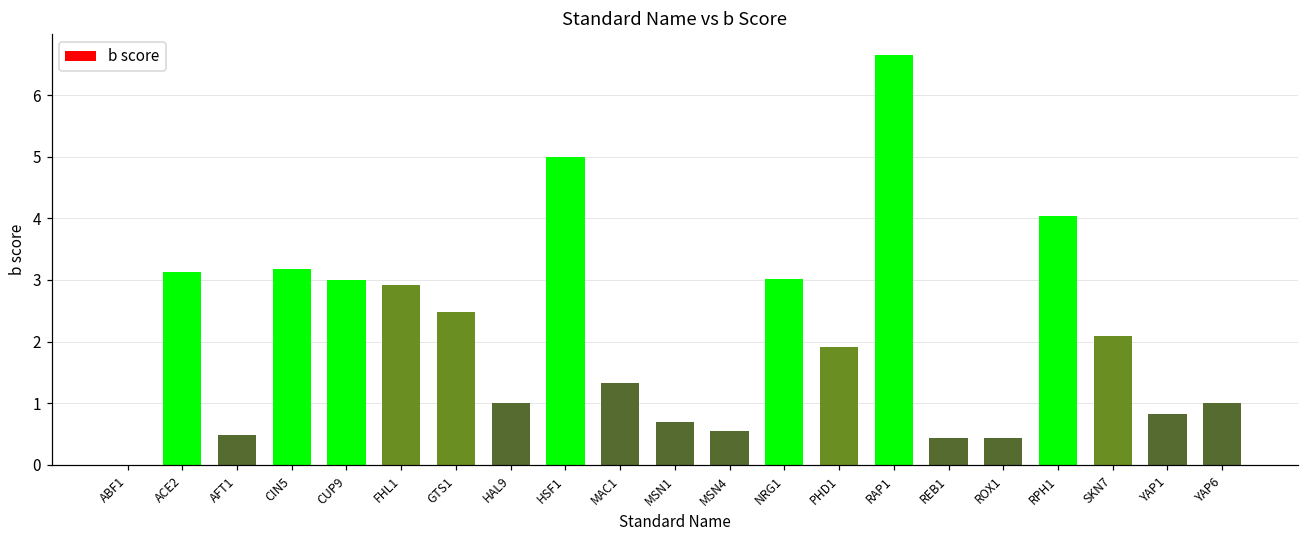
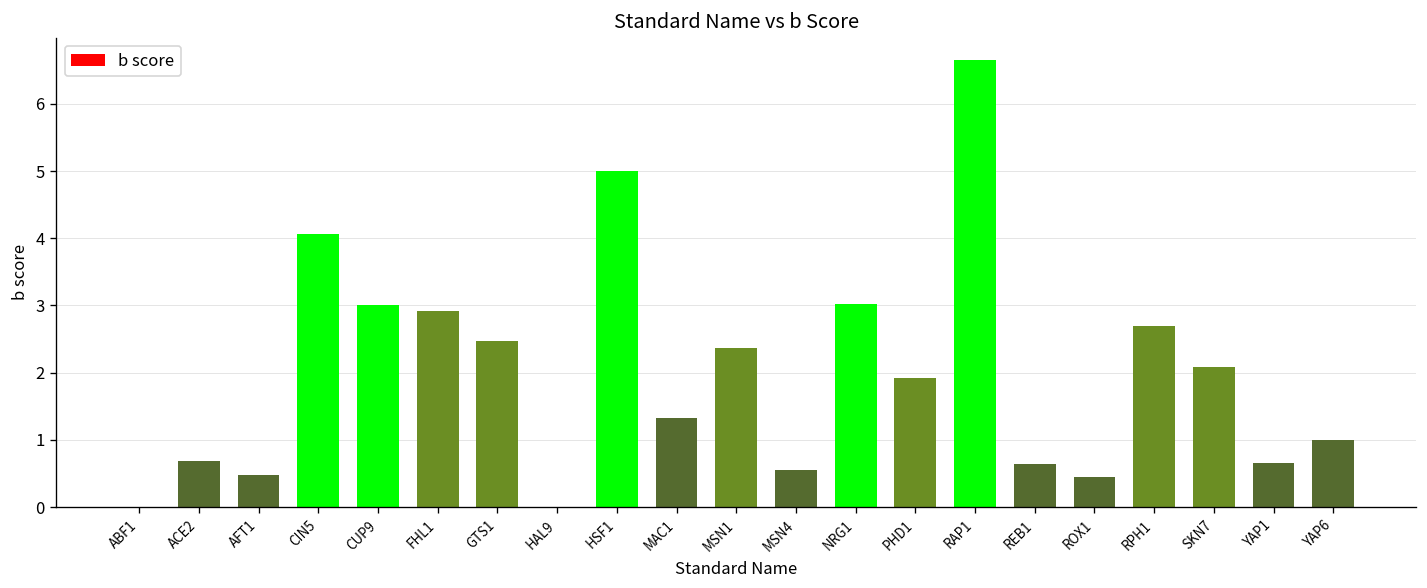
ACE2: 3.1 -> 0.7
CIN5: 3.2 -> 4.1
HAL9: 1 -> 0
MSN1: 0.7 -> 2.4
REB1: 0.4 -> 0.6
RPH1: 4.0 -> 2.7
YAP1: 0.8 -> 0.7
